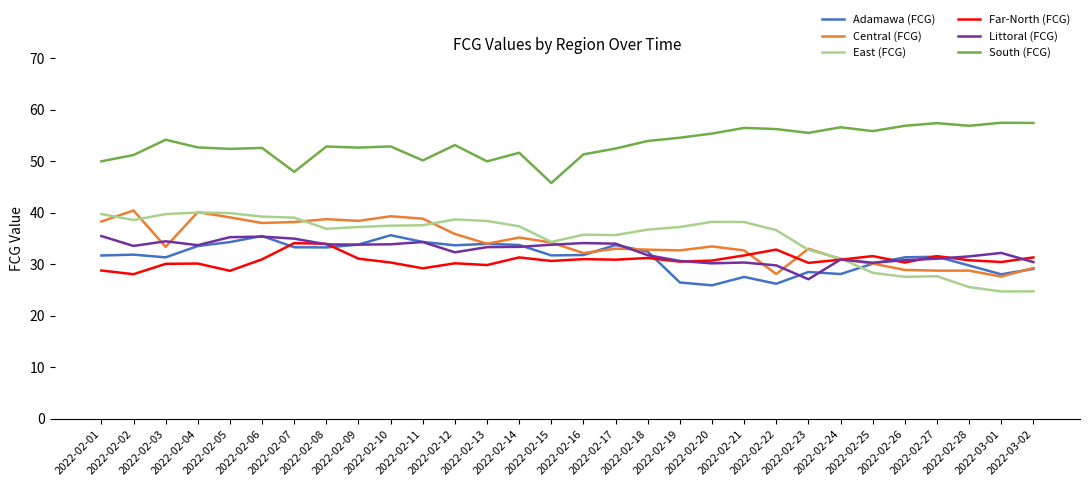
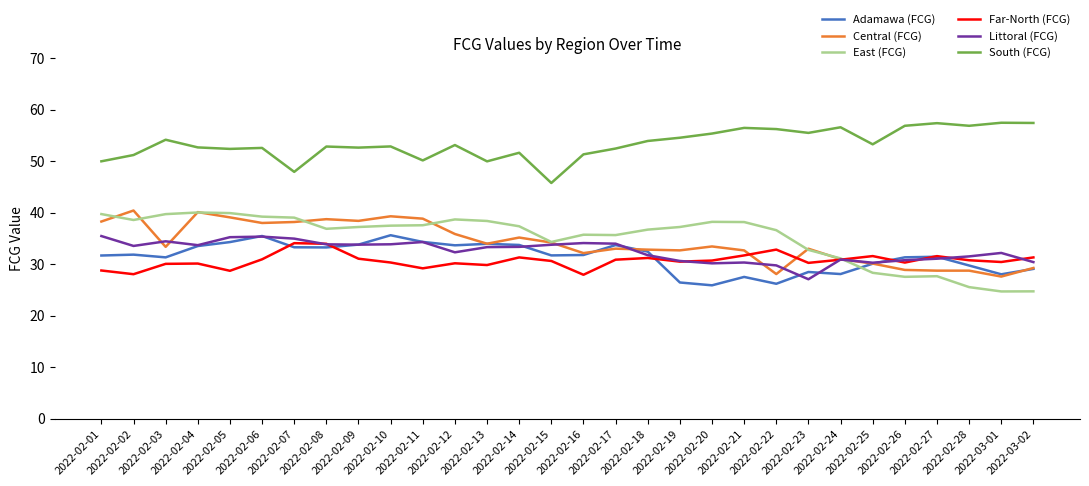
Far-North (FCG), 2022-02-16: 31 -> 28
South (FCG), 2022-02-25: 56 -> 53
